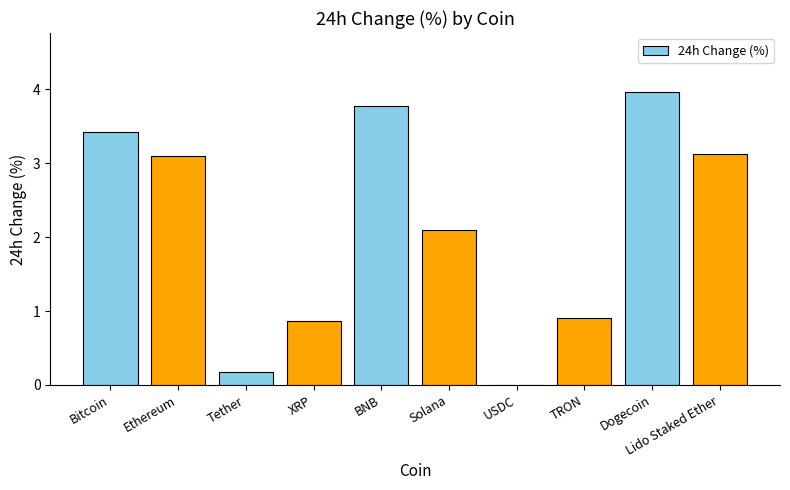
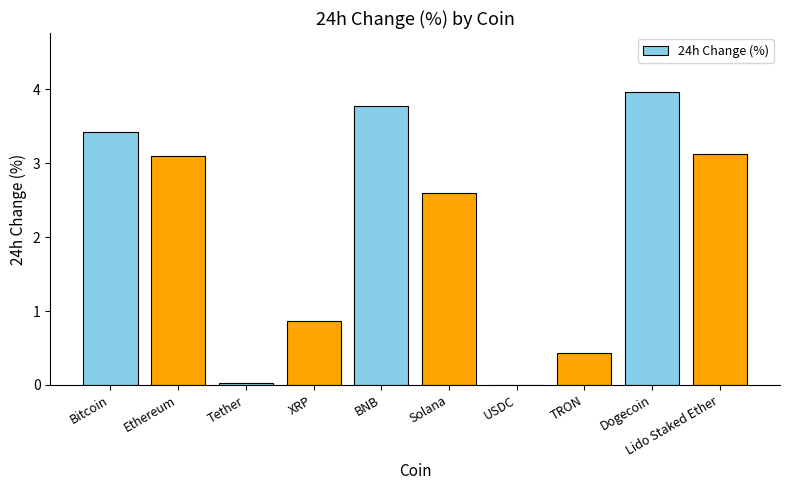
Tether: 0.2 -> 0.0
Solana: 2.1 -> 2.6
TRON: 0.9 -> 0.4
